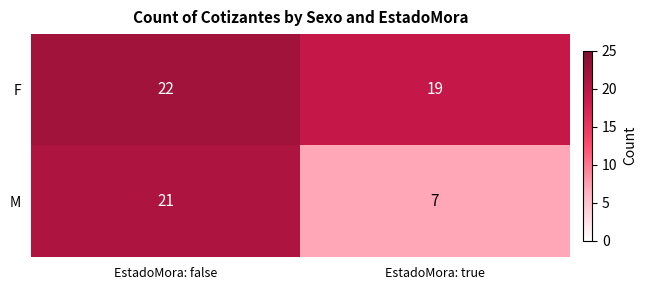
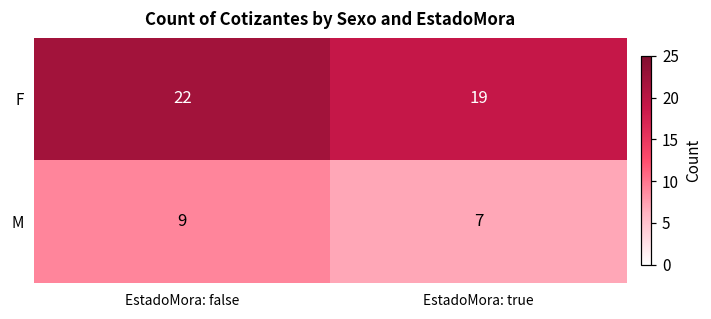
M, EstadoMora: false: 21 -> 9
